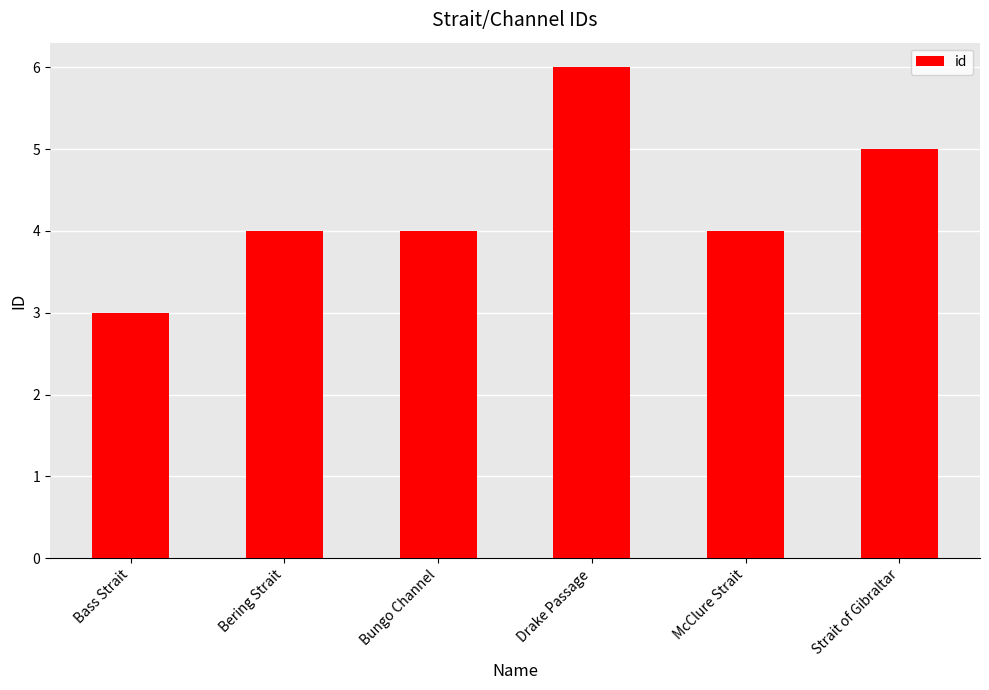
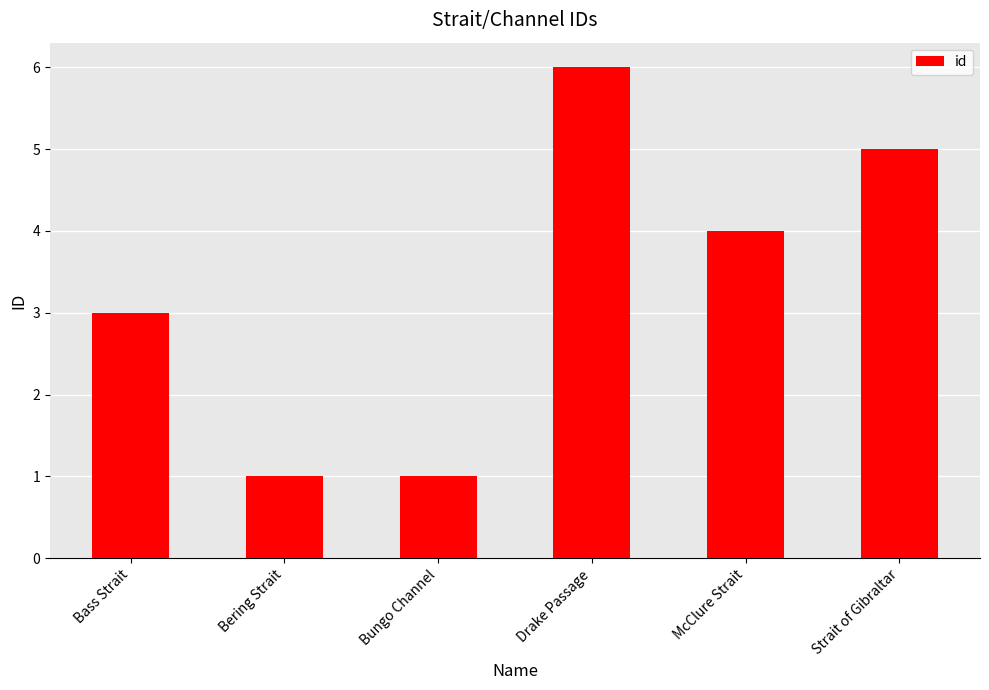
Bering Strait: 4 -> 1
Bungo Channel: 4 -> 1
